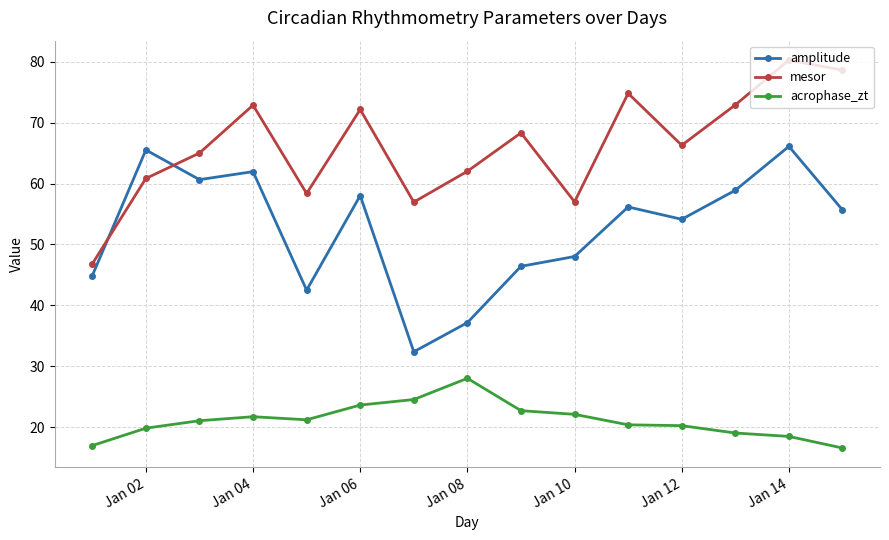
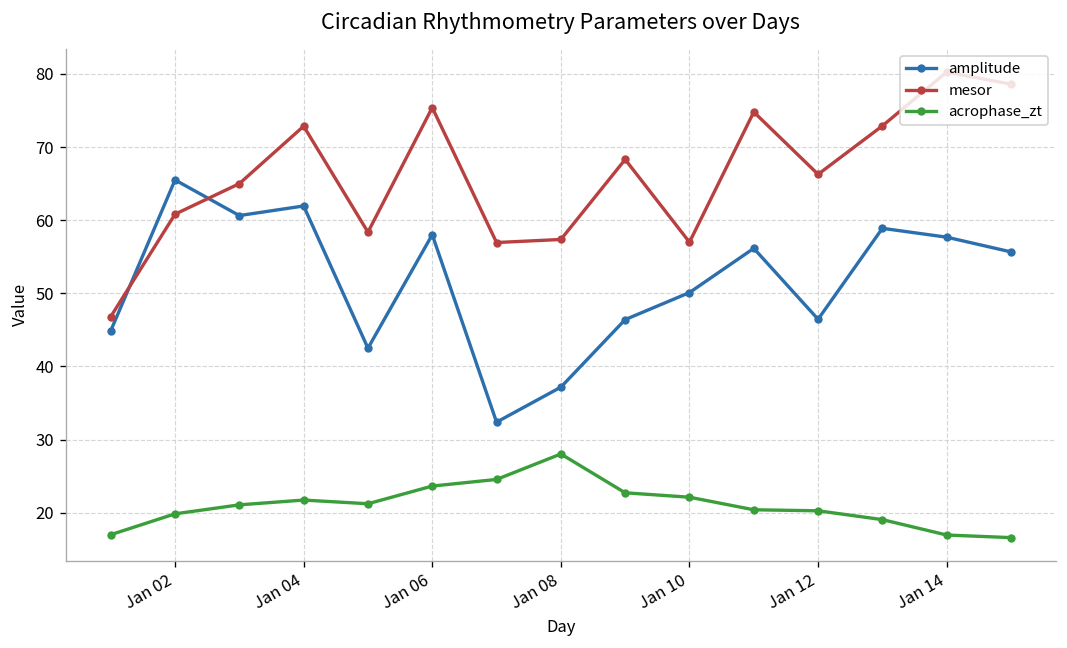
mesor, Jan 06: 72 -> 75
mesor, Jan 08: 62 -> 57
amplitude, Jan 10: 48 -> 50
amplitude, Jan 12: 54 -> 46
amplitude, Jan 14: 66 -> 58
acrophase_zt, Jan 14: 18 -> 17
